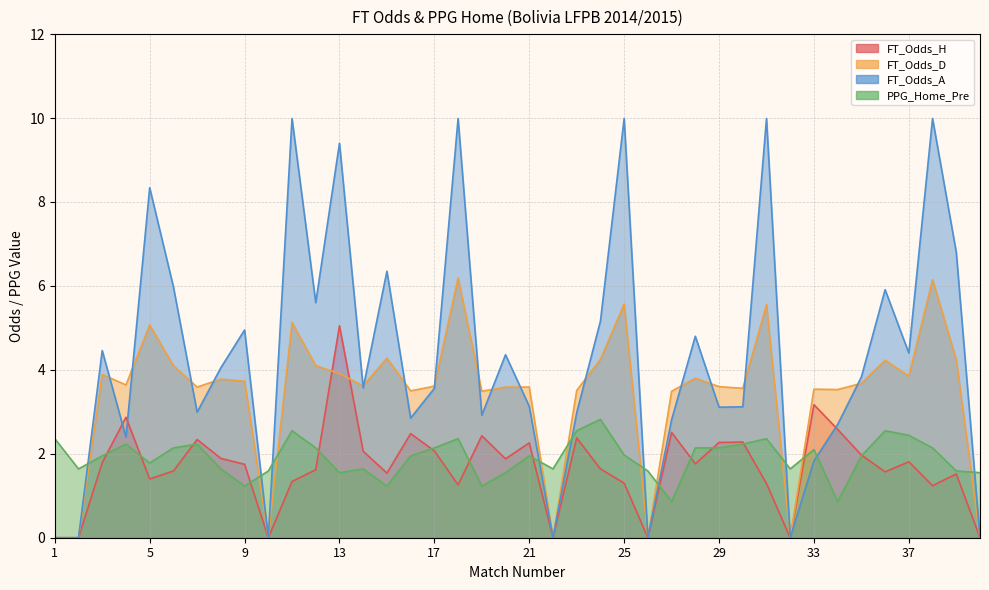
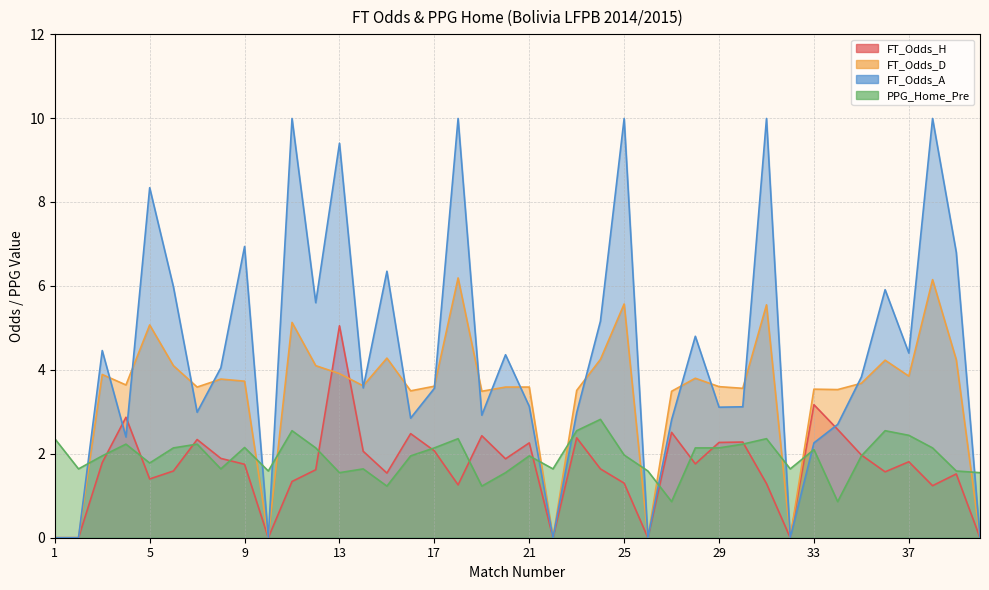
FT_Odds_A, 9: 5.0 -> 6.9
PPG_Home_Pre, 9: 1.2 -> 2.2
FT_Odds_A, 33: 1.8 -> 2.3
